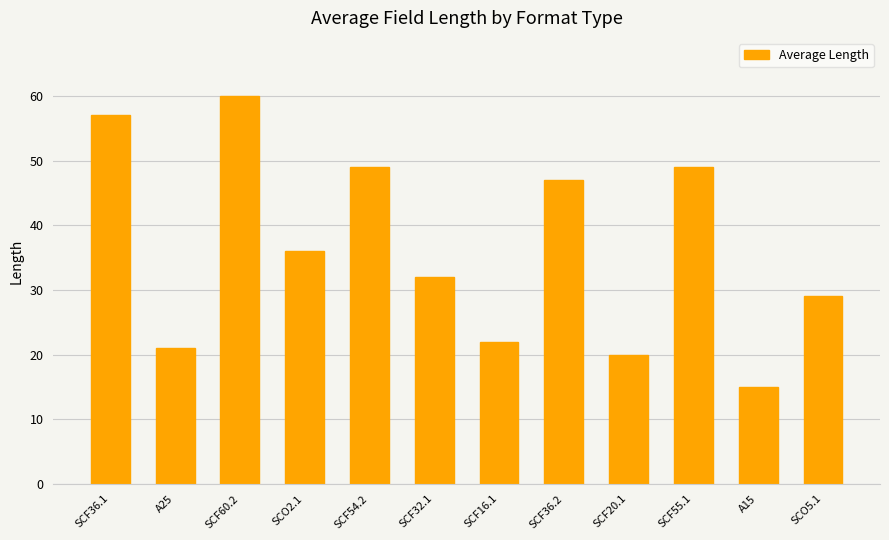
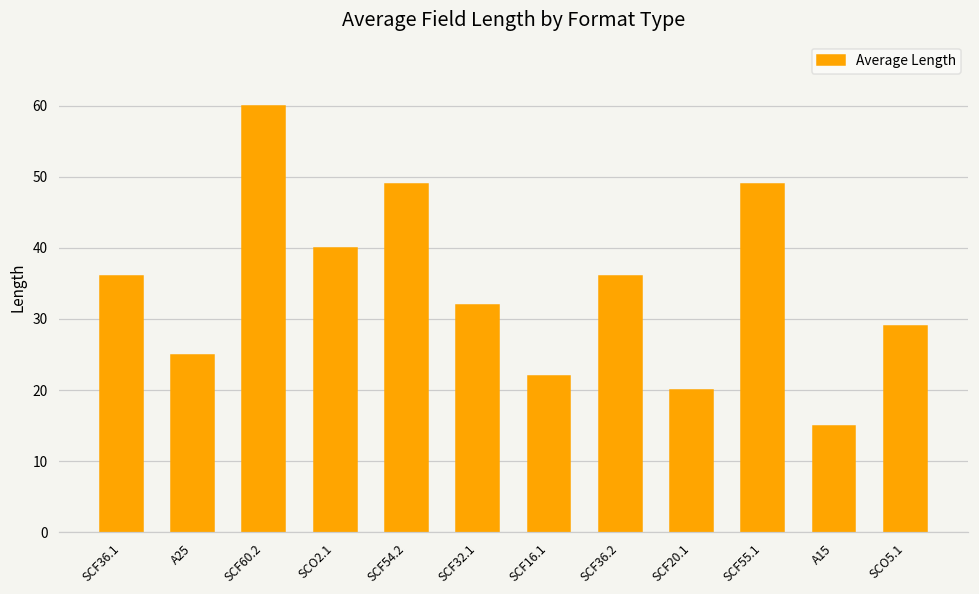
SCF36.1: 57 -> 36
A25: 21 -> 25
SCO2.1: 36 -> 40
SCF36.2: 47 -> 36
